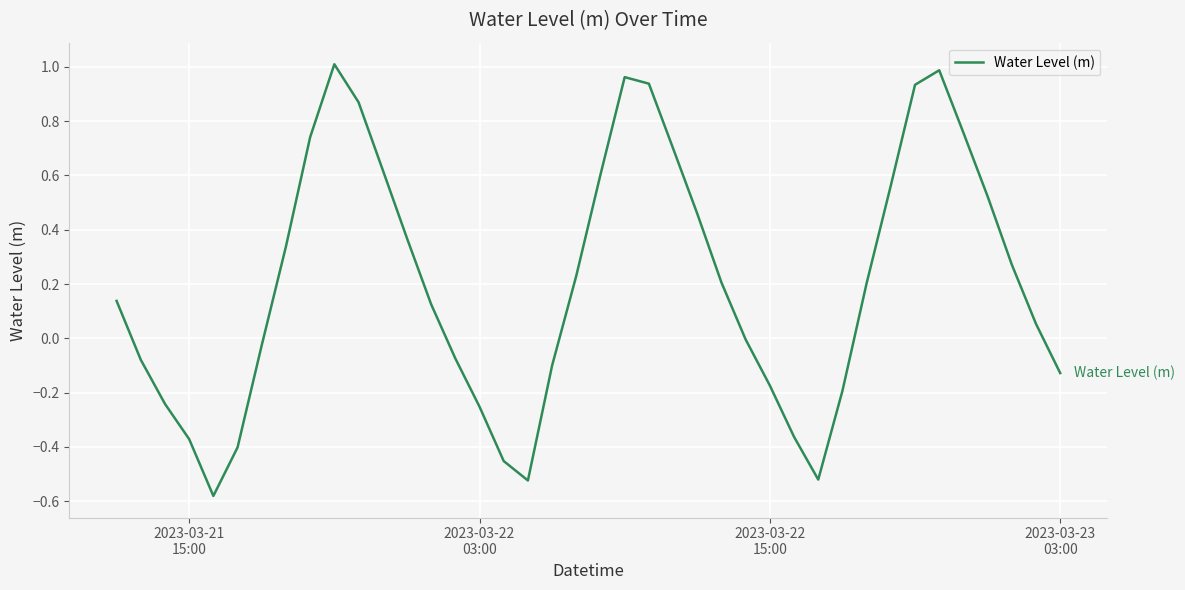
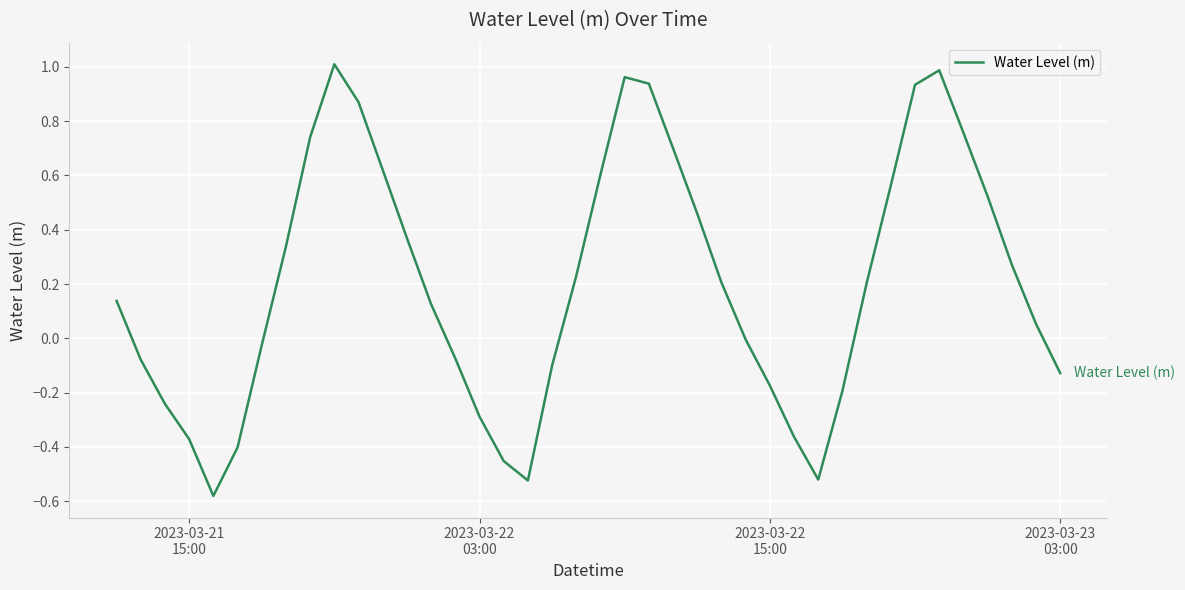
2023-03-22 03:00: -0.25 -> -0.29
